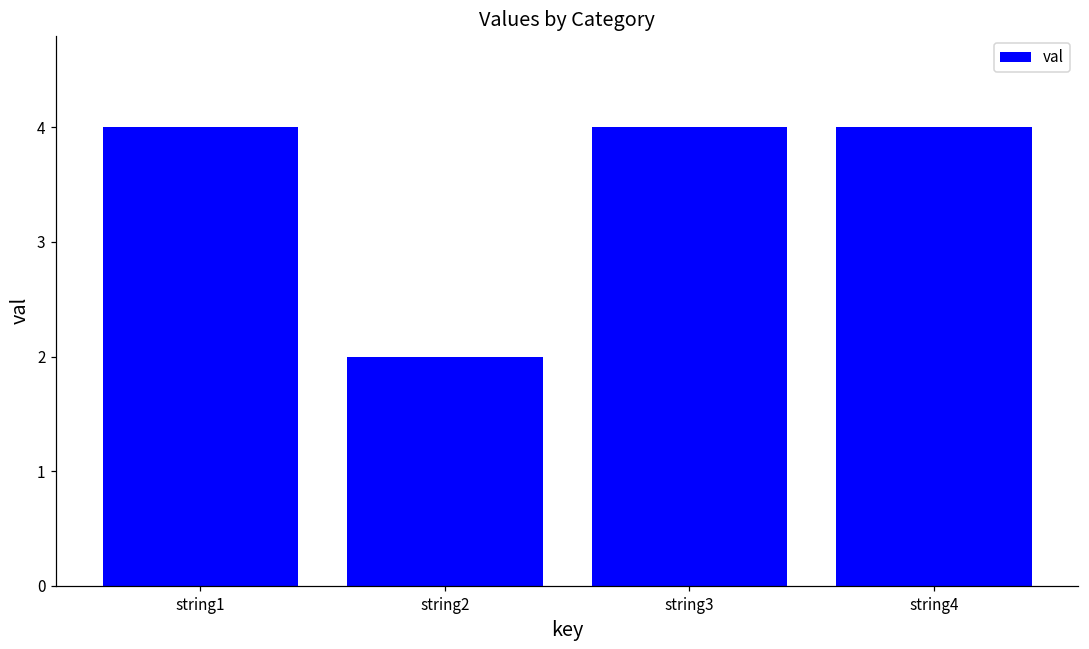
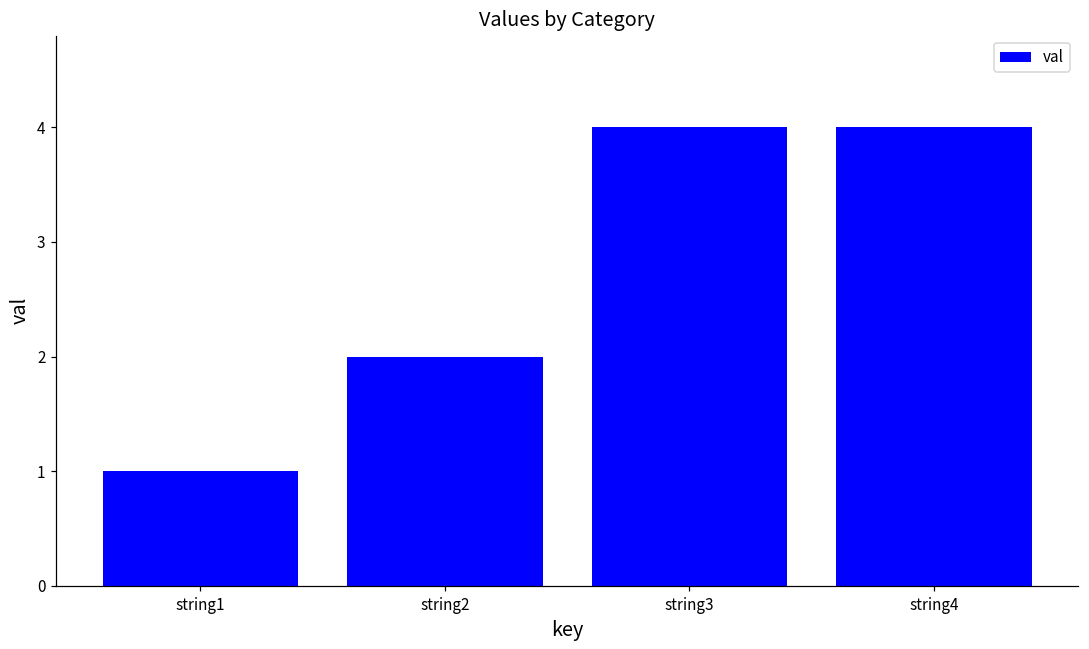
string1: 4 -> 1
